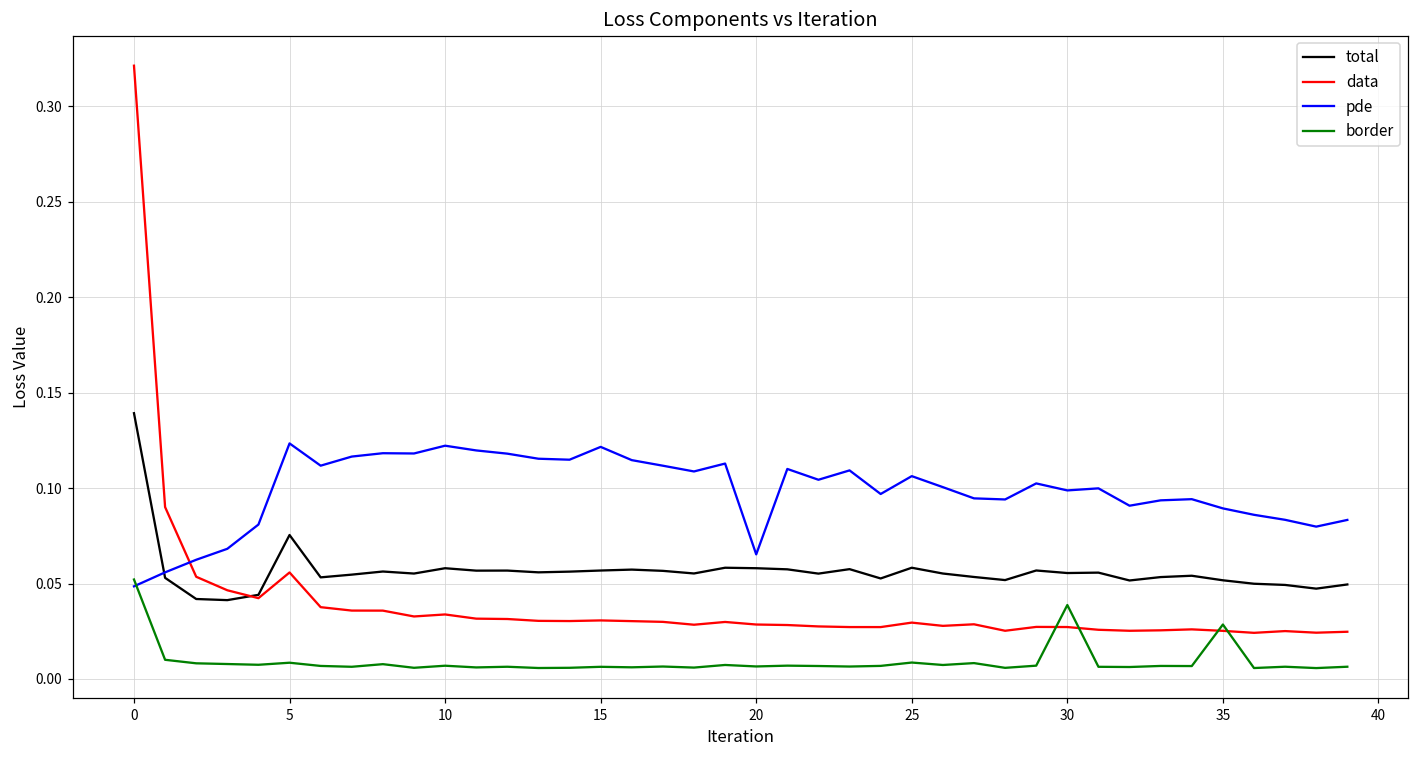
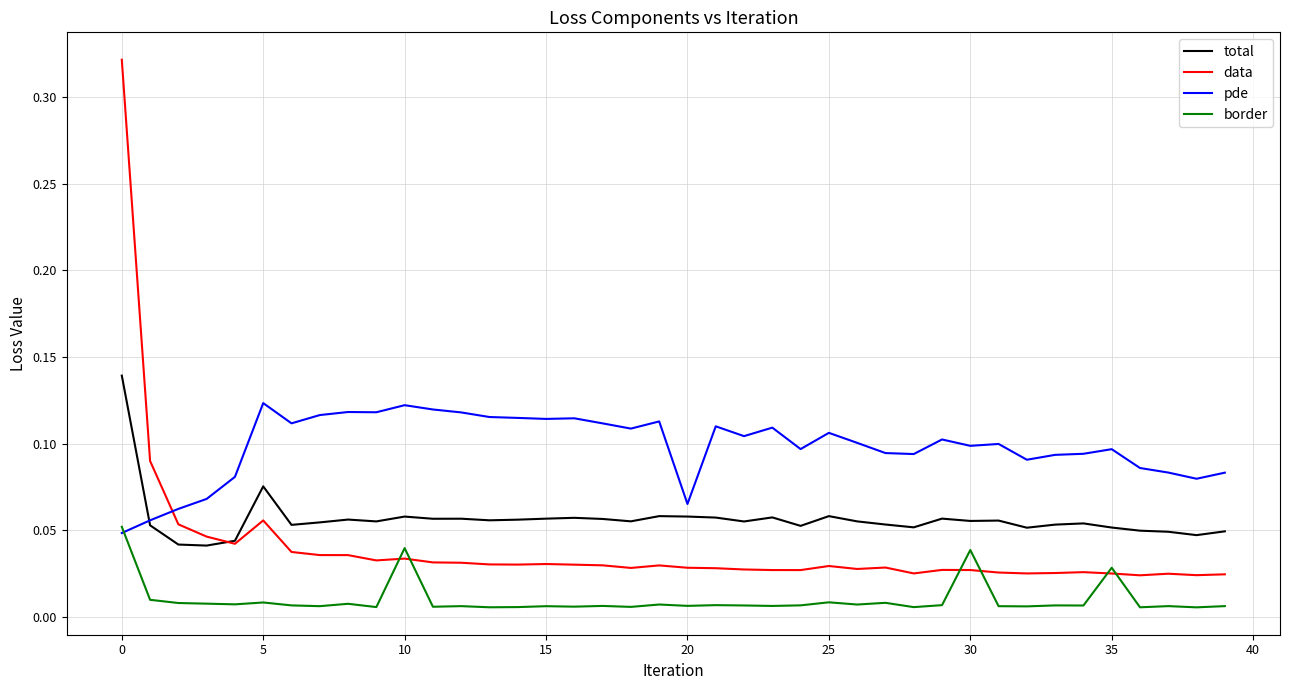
border, 10: 0.007 -> 0.040
pde, 15: 0.122 -> 0.114
pde, 35: 0.089 -> 0.097
